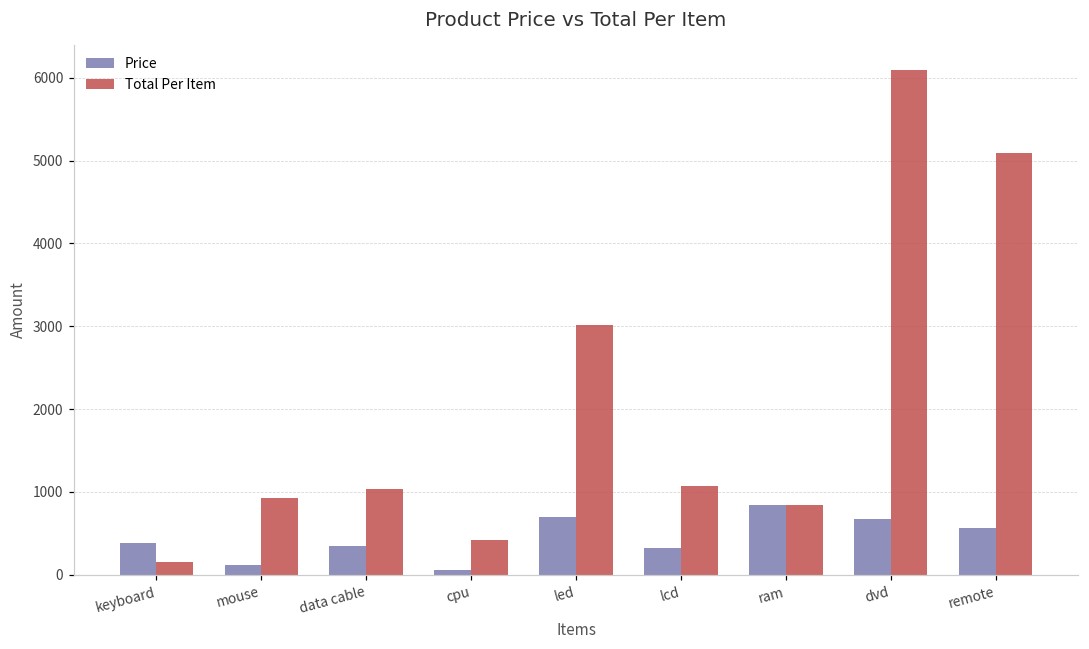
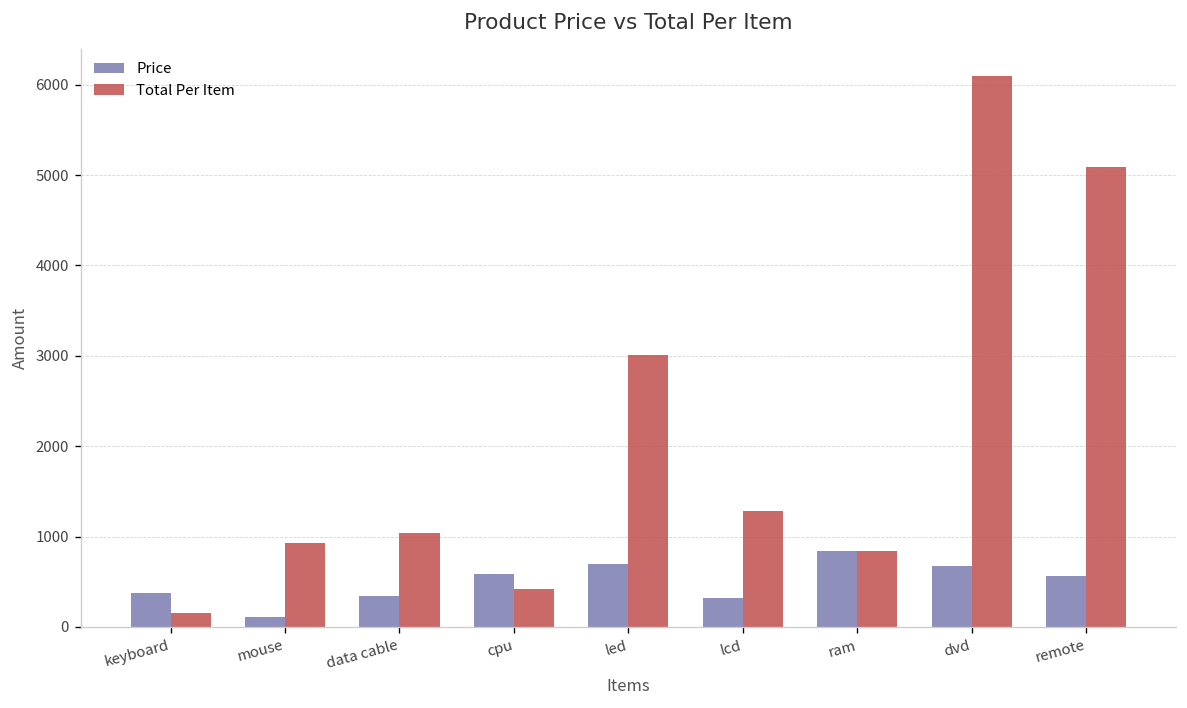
Price, cpu: 100 -> 600
Total Per Item, lcd: 1100 -> 1300
